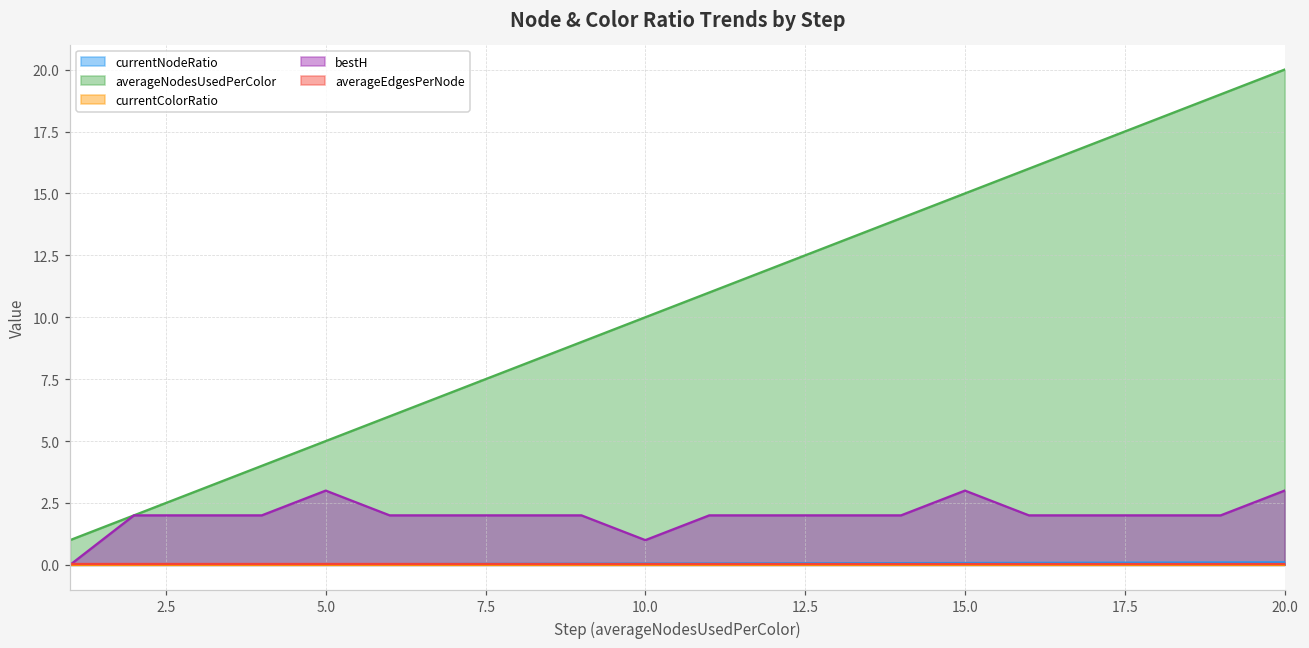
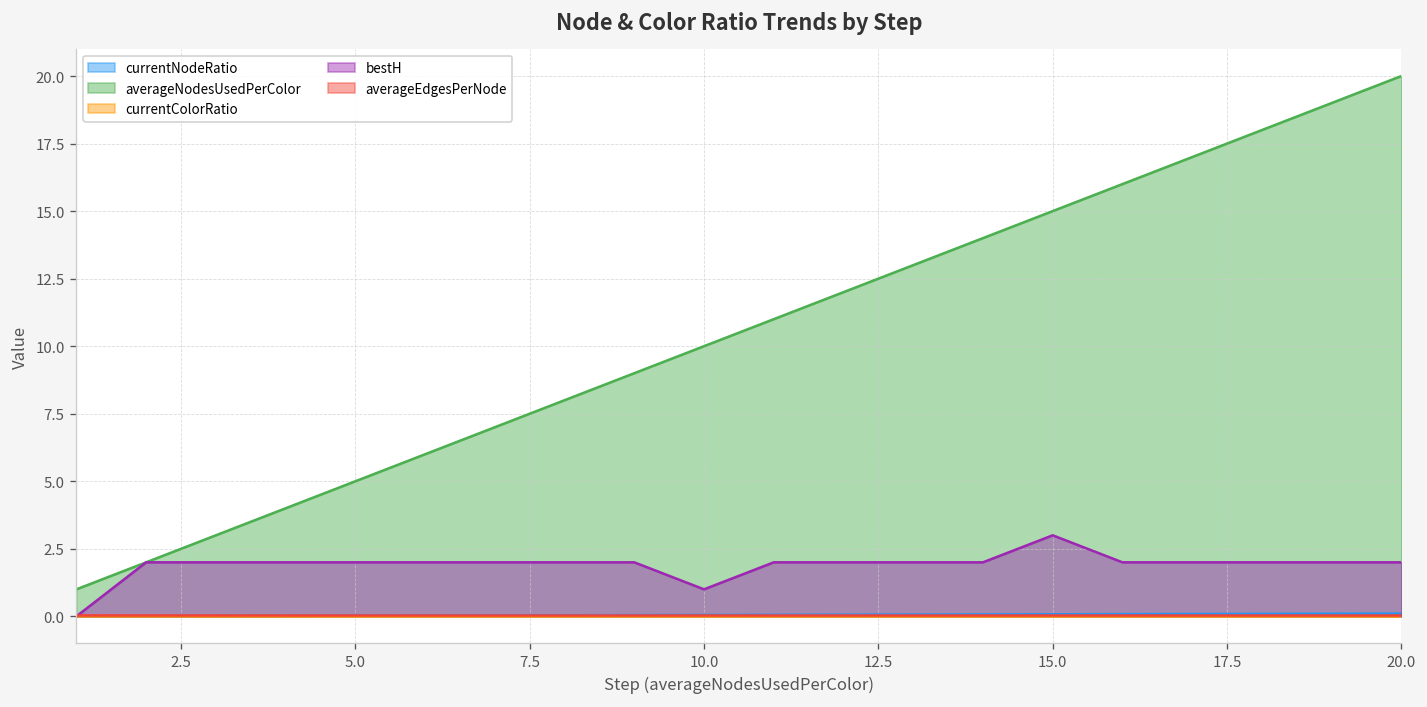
bestH, 5.0: 3 -> 2
bestH, 20.0: 3 -> 2
